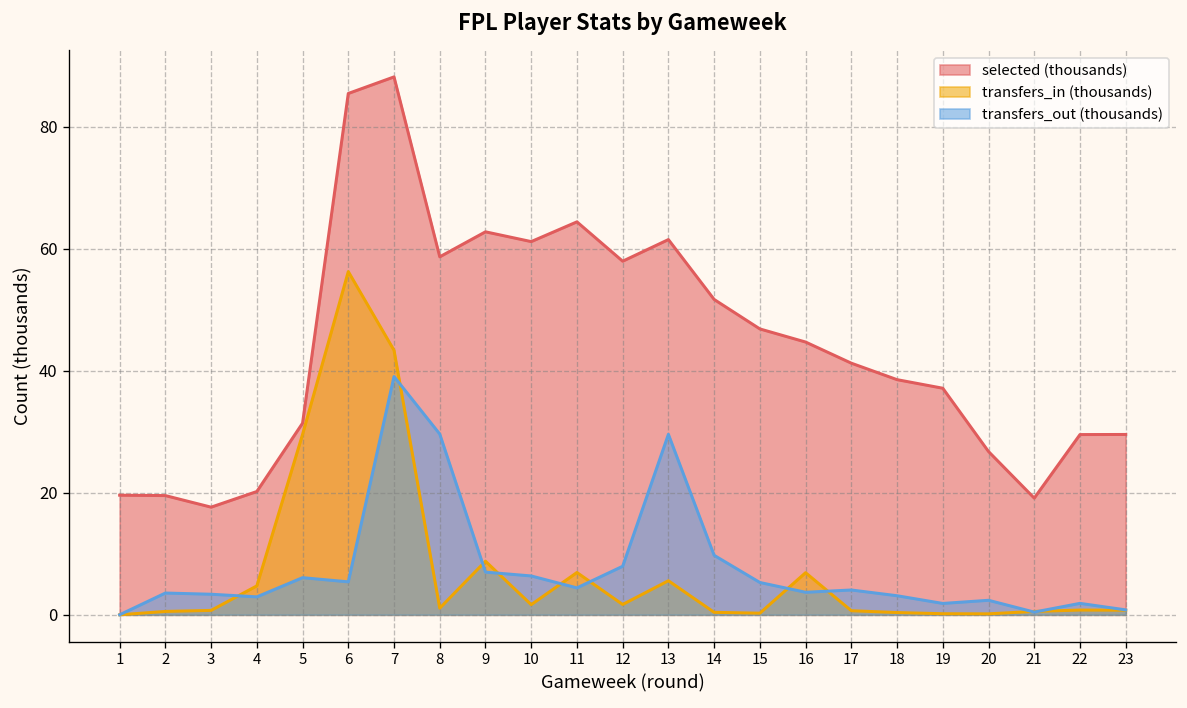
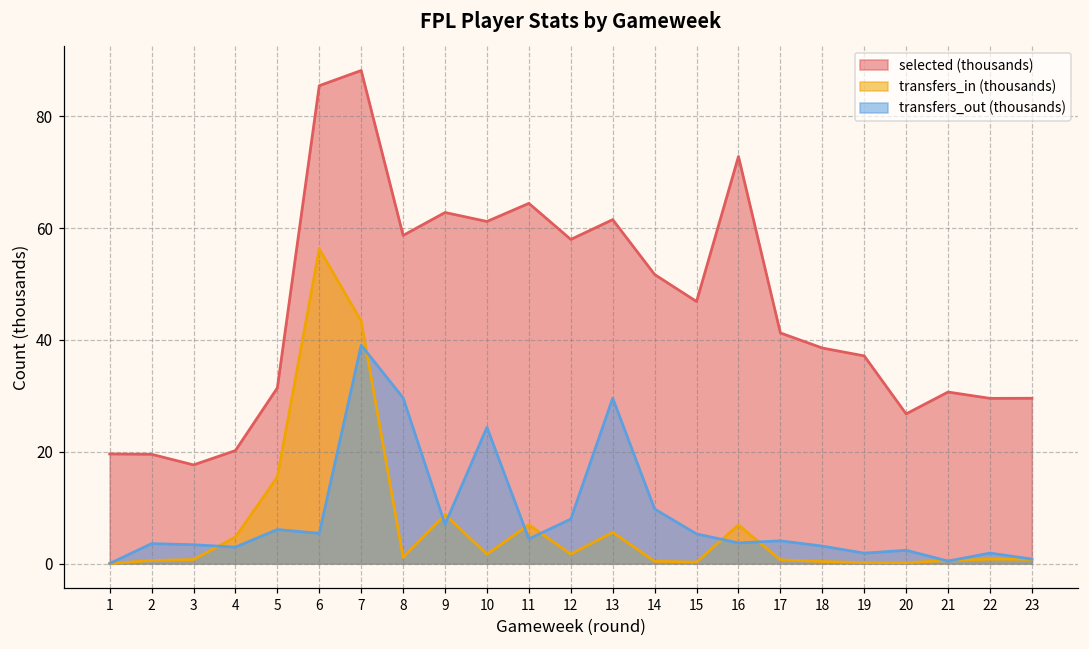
transfers_in (thousands), 5: 30 -> 15
transfers_out (thousands), 10: 6 -> 24
selected (thousands), 16: 45 -> 73
selected (thousands), 21: 19 -> 31
